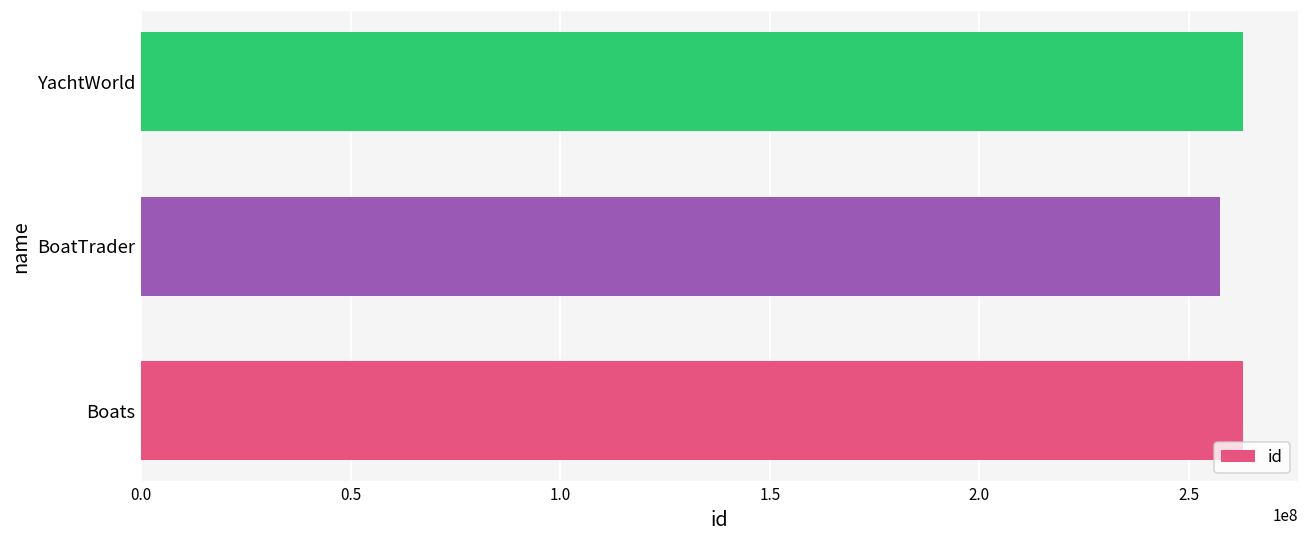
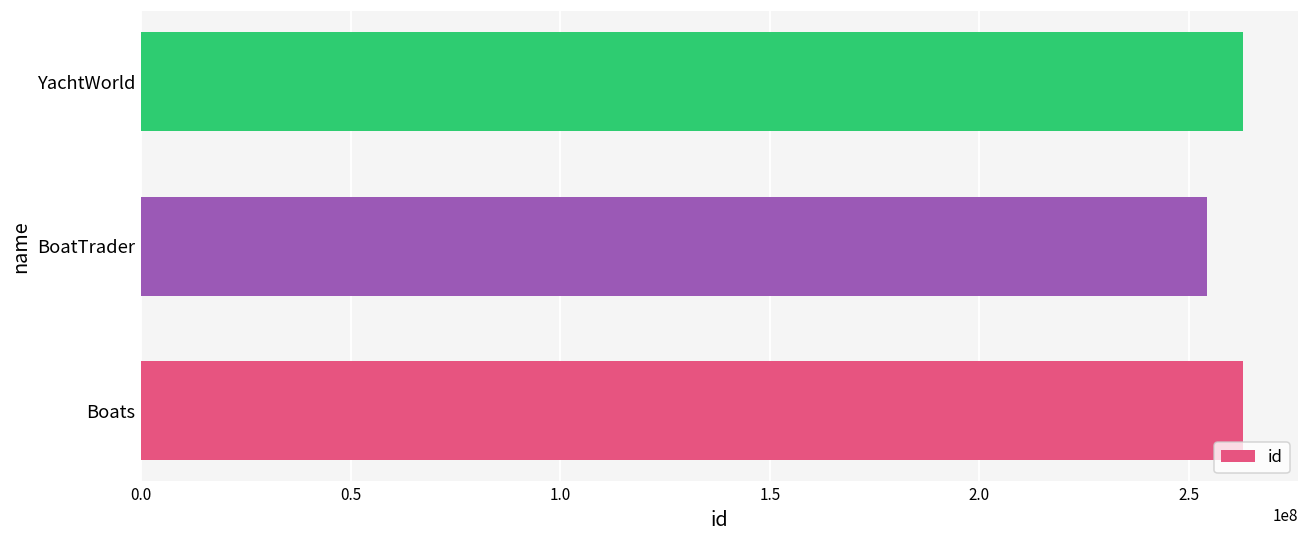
BoatTrader: 257000000 -> 254000000
